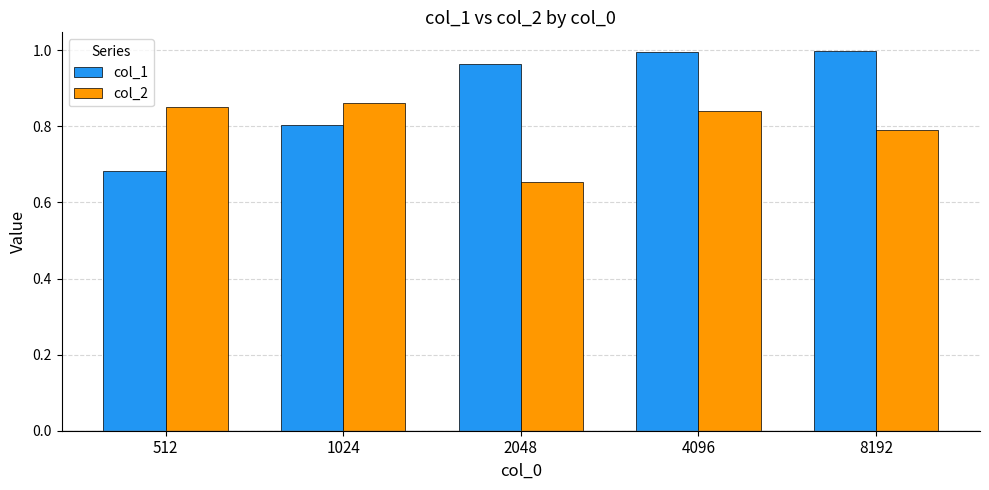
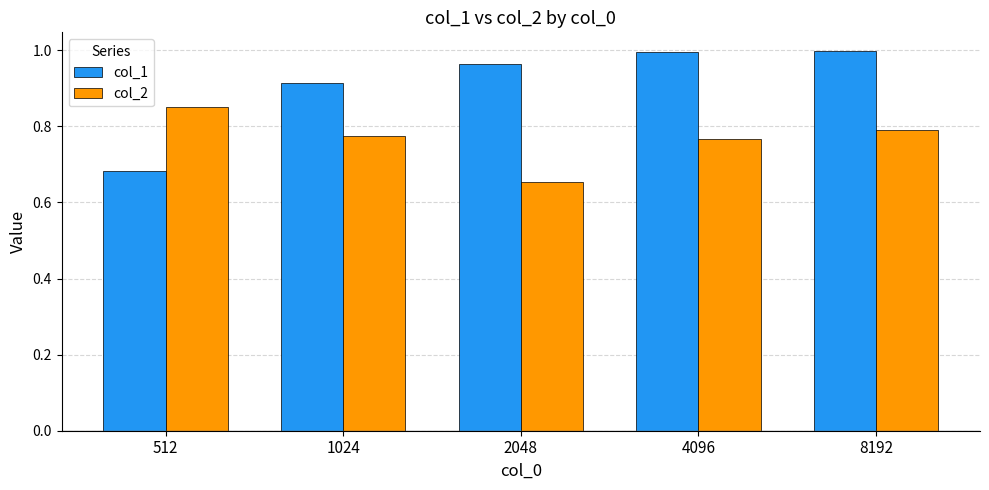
col_1, 1024: 0.80 -> 0.91
col_2, 1024: 0.86 -> 0.77
col_2, 4096: 0.84 -> 0.77
